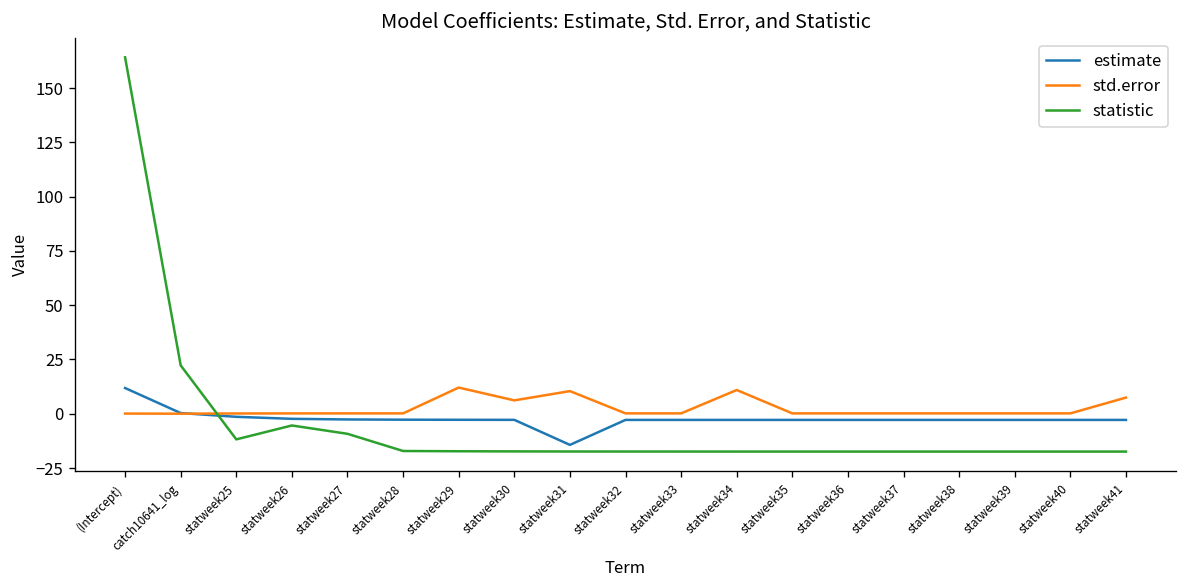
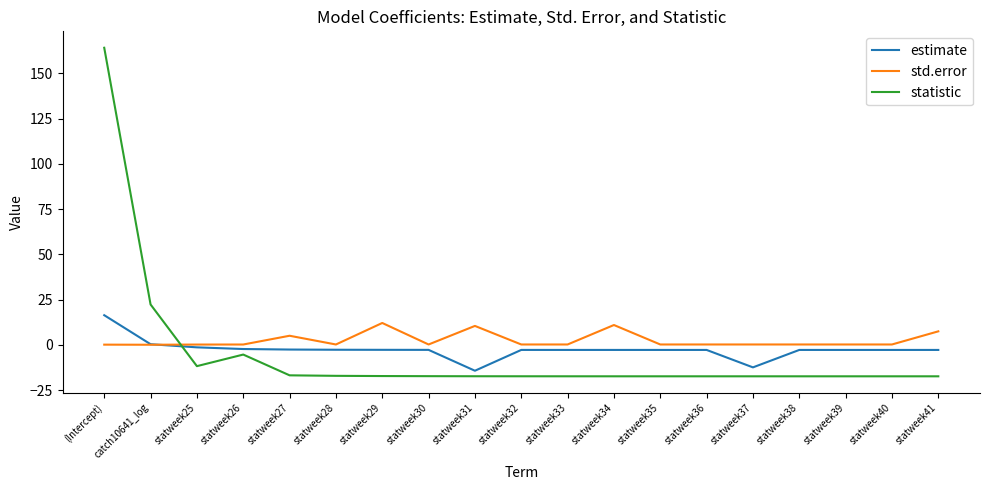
estimate, (Intercept): 12 -> 16
std.error, statweek27: 0 -> 5
statistic, statweek27: -9 -> -17
std.error, statweek30: 6 -> 0
estimate, statweek37: -3 -> -12
